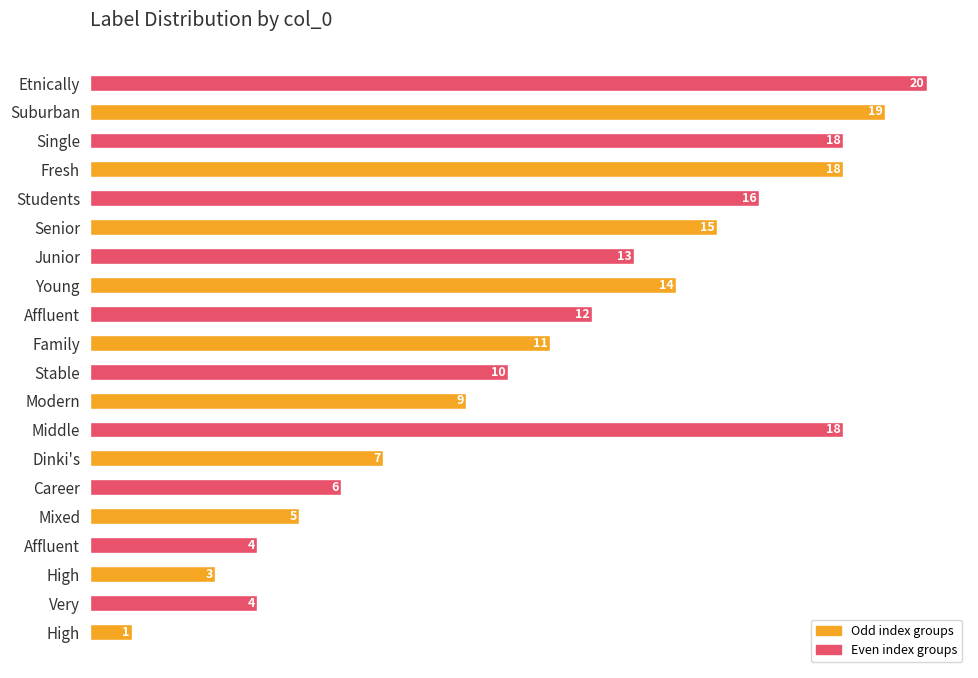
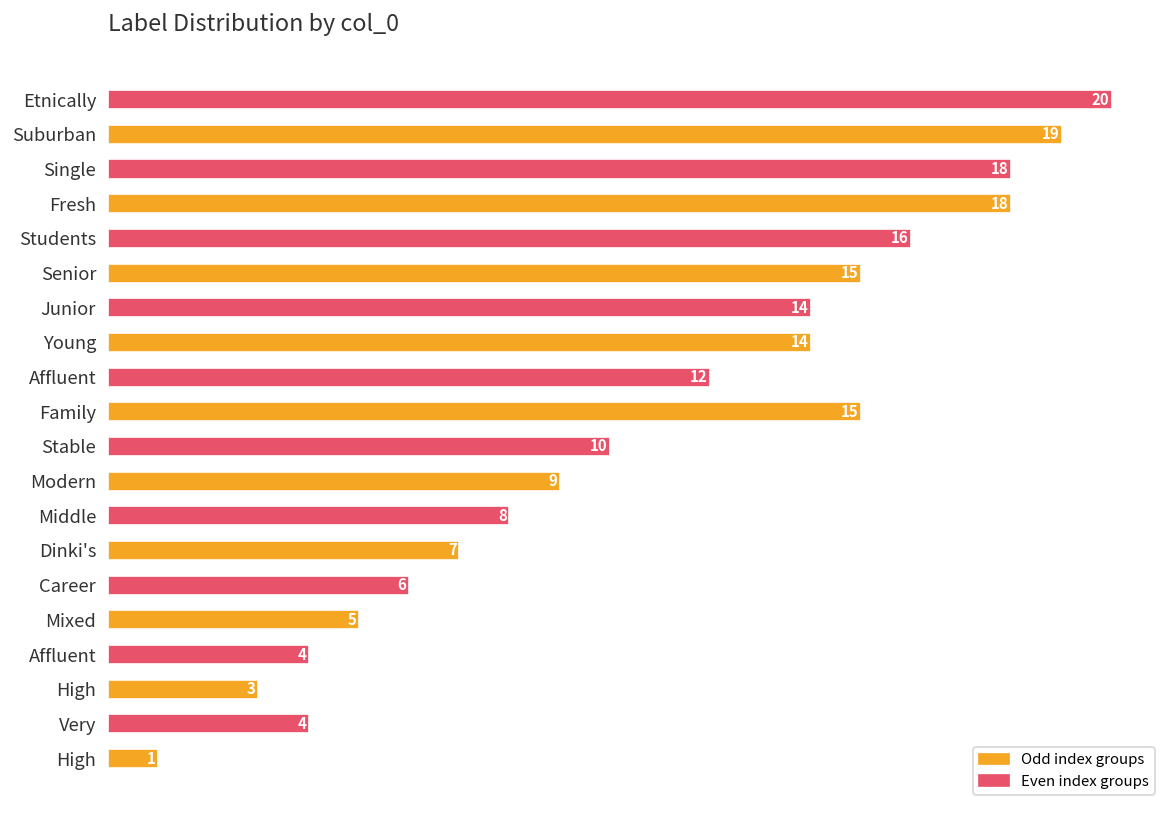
Junior: 13 -> 14
Family: 11 -> 15
Middle: 18 -> 8
